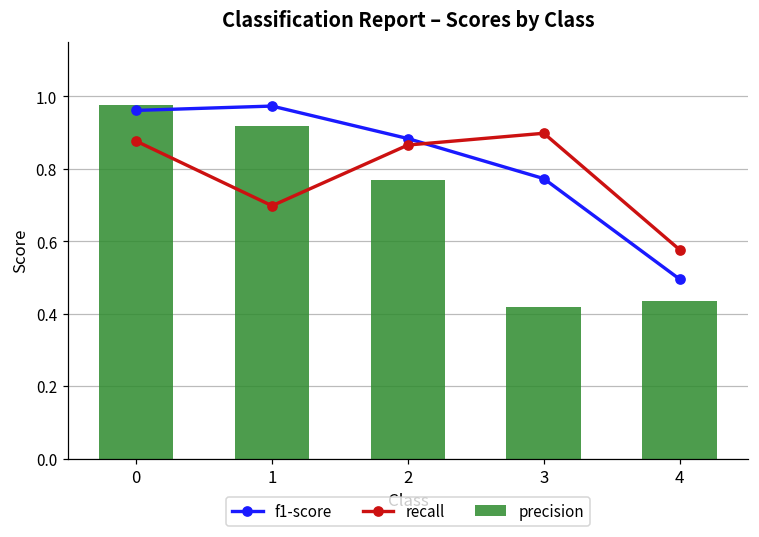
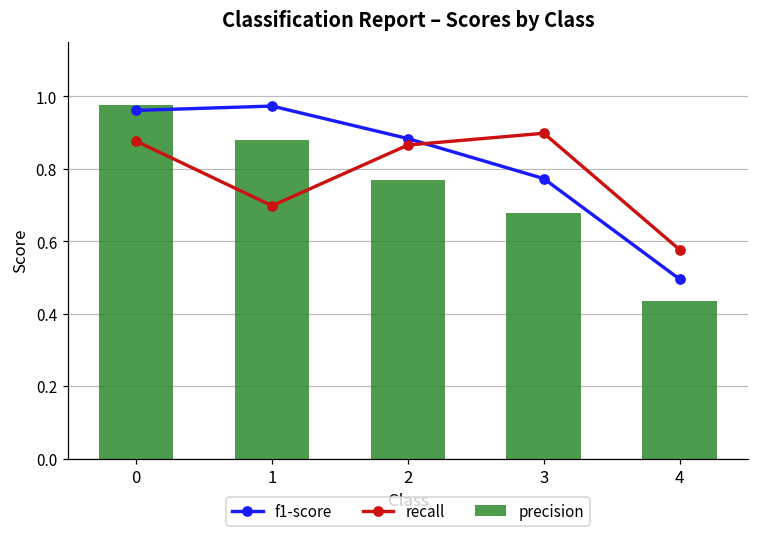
precision, 1: 0.92 -> 0.88
precision, 3: 0.42 -> 0.68
